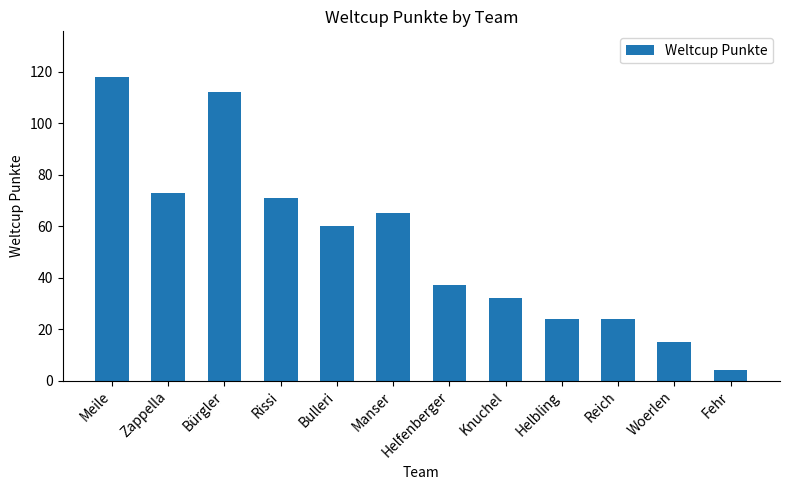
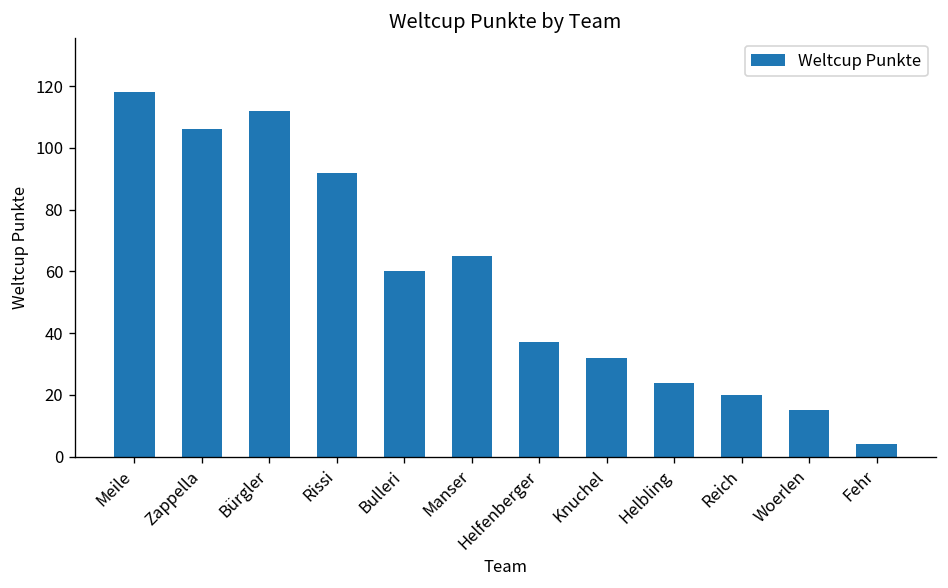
Zappella: 73 -> 106
Rissi: 71 -> 92
Reich: 24 -> 20
